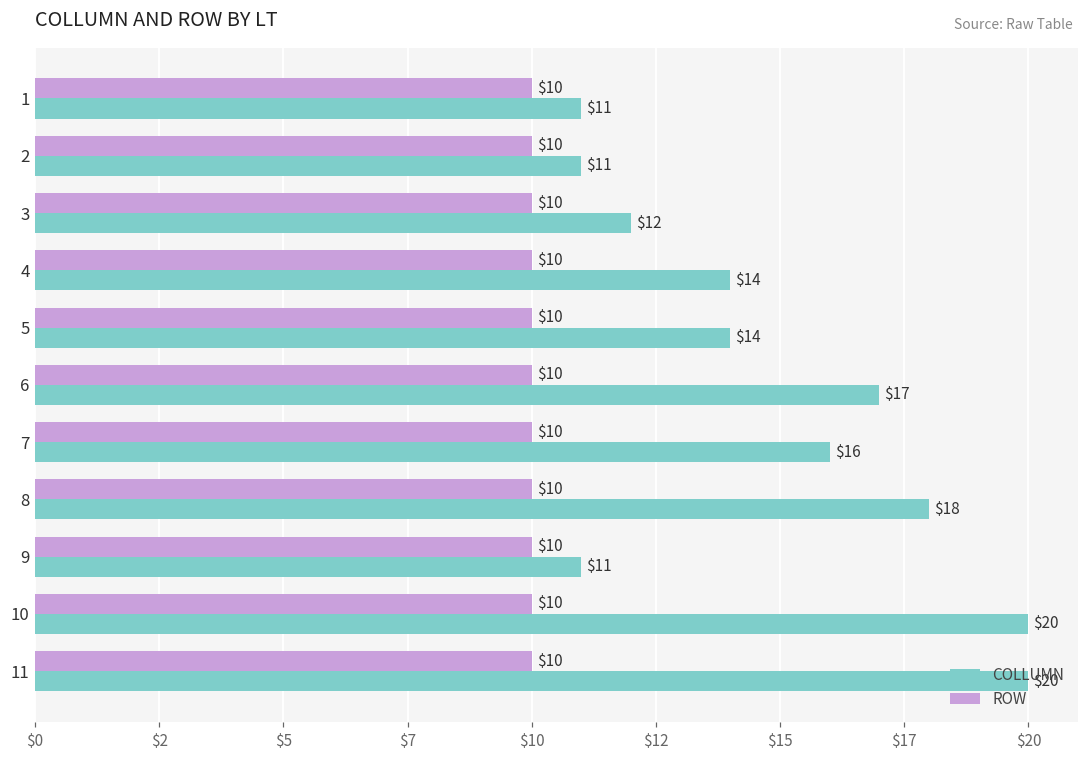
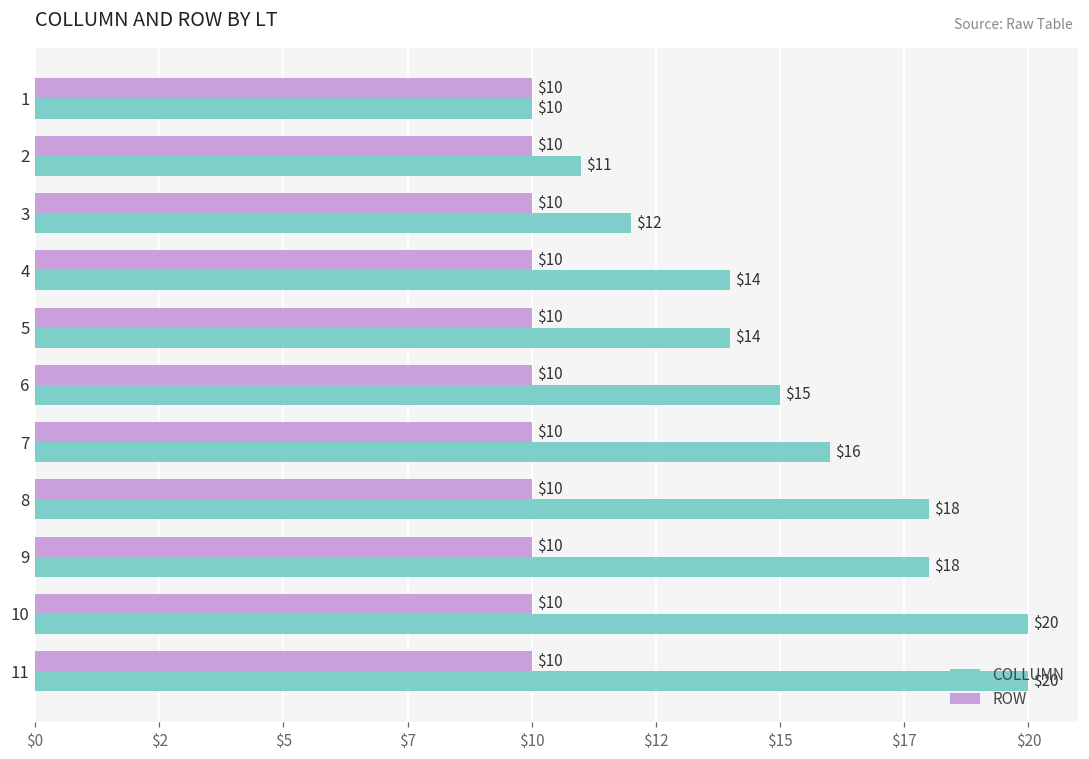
COLLUMN, 1: $11 -> $10
COLLUMN, 6: $17 -> $15
COLLUMN, 9: $11 -> $18
